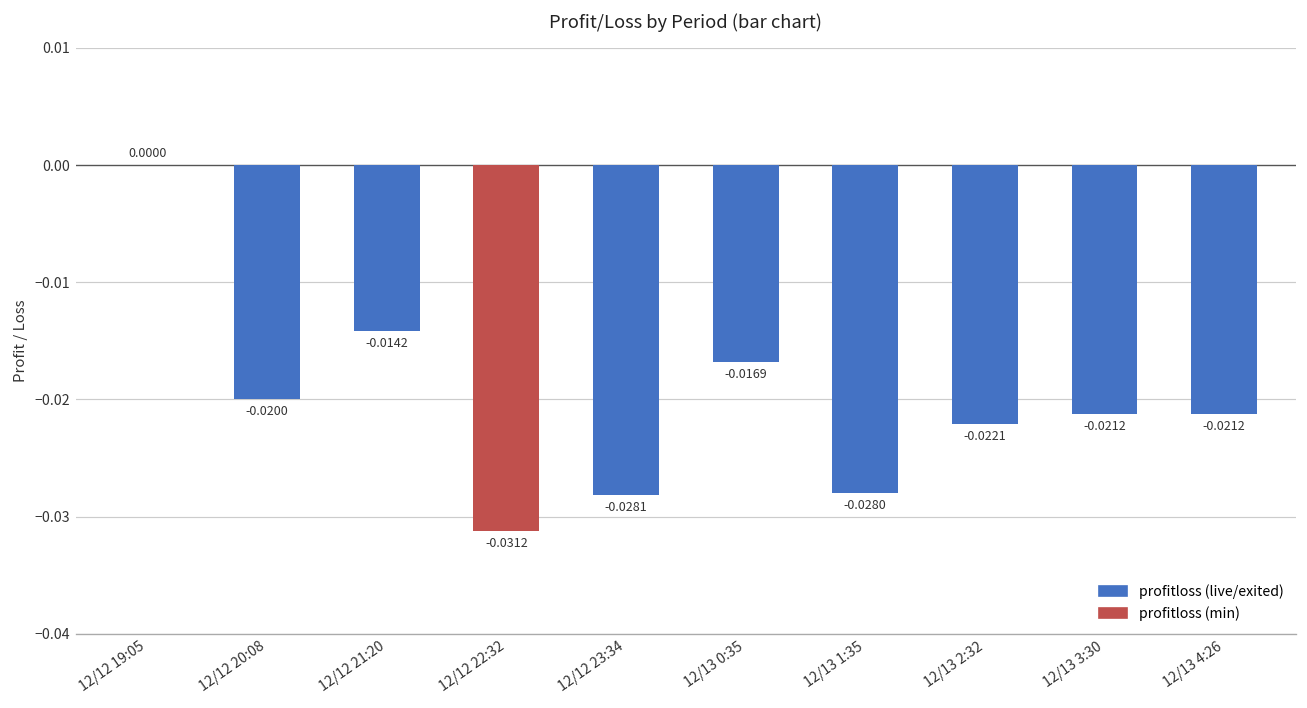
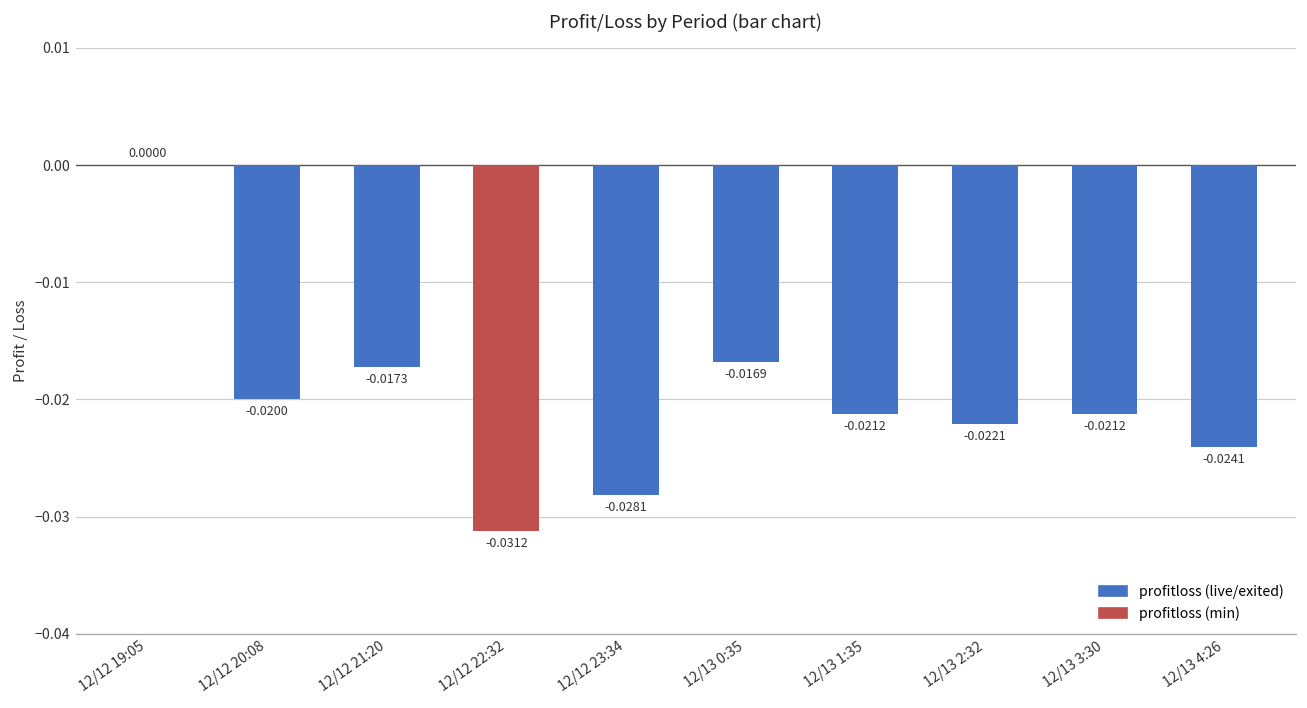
12/12 21:20: -0.0142 -> -0.0173
12/13 1:35: -0.0280 -> -0.0212
12/13 4:26: -0.0212 -> -0.0241
